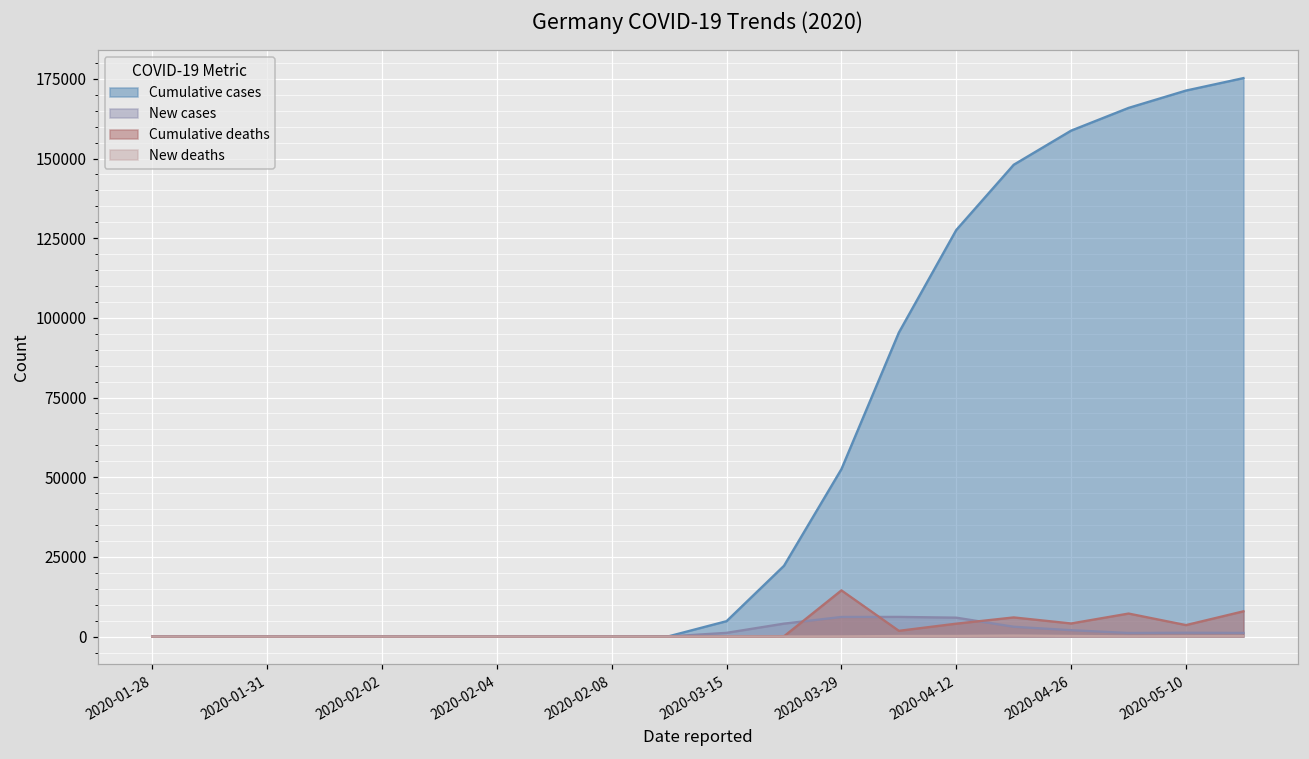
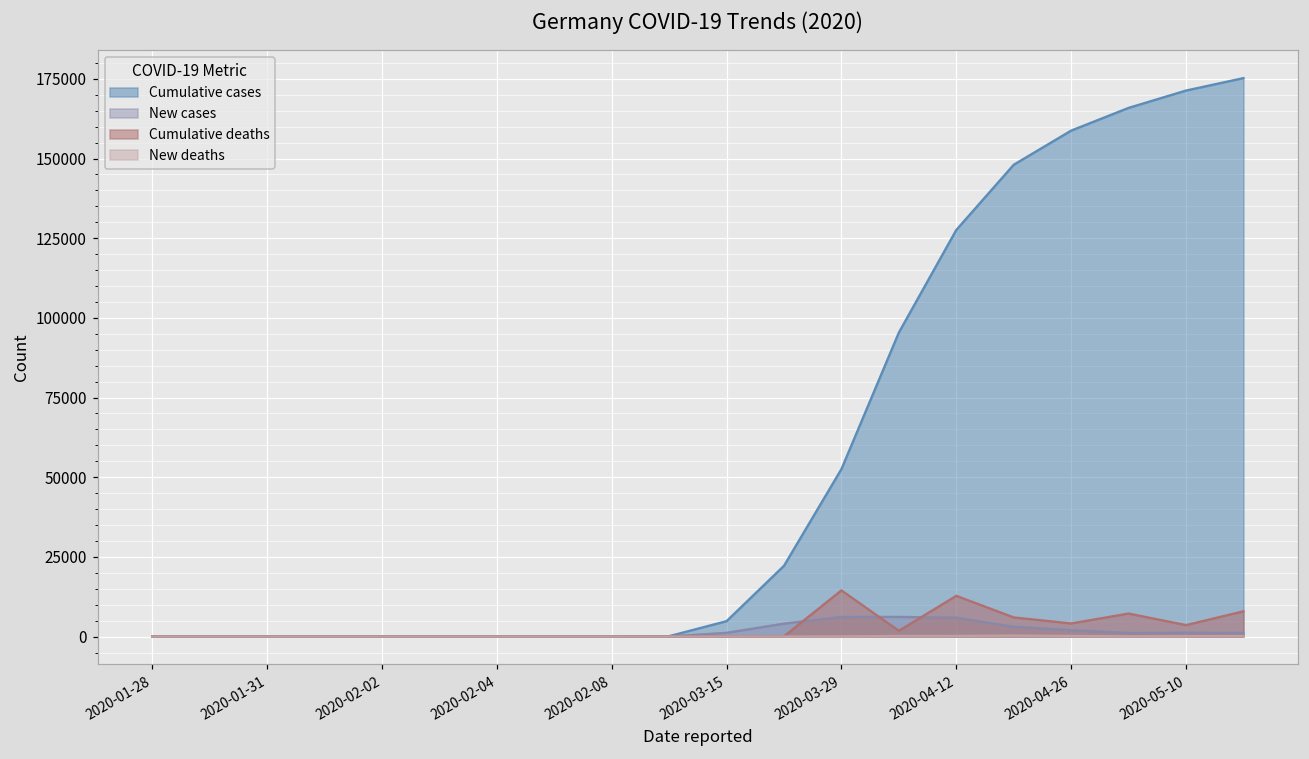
Cumulative deaths, 2020-04-12: 4000 -> 13000
